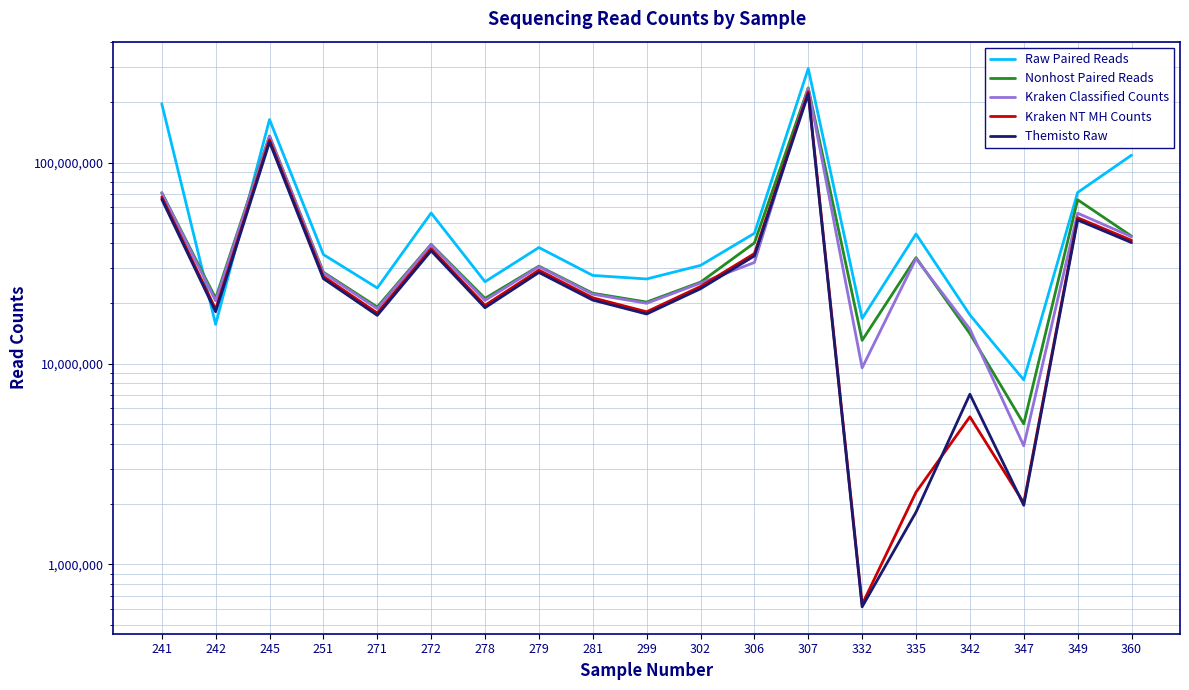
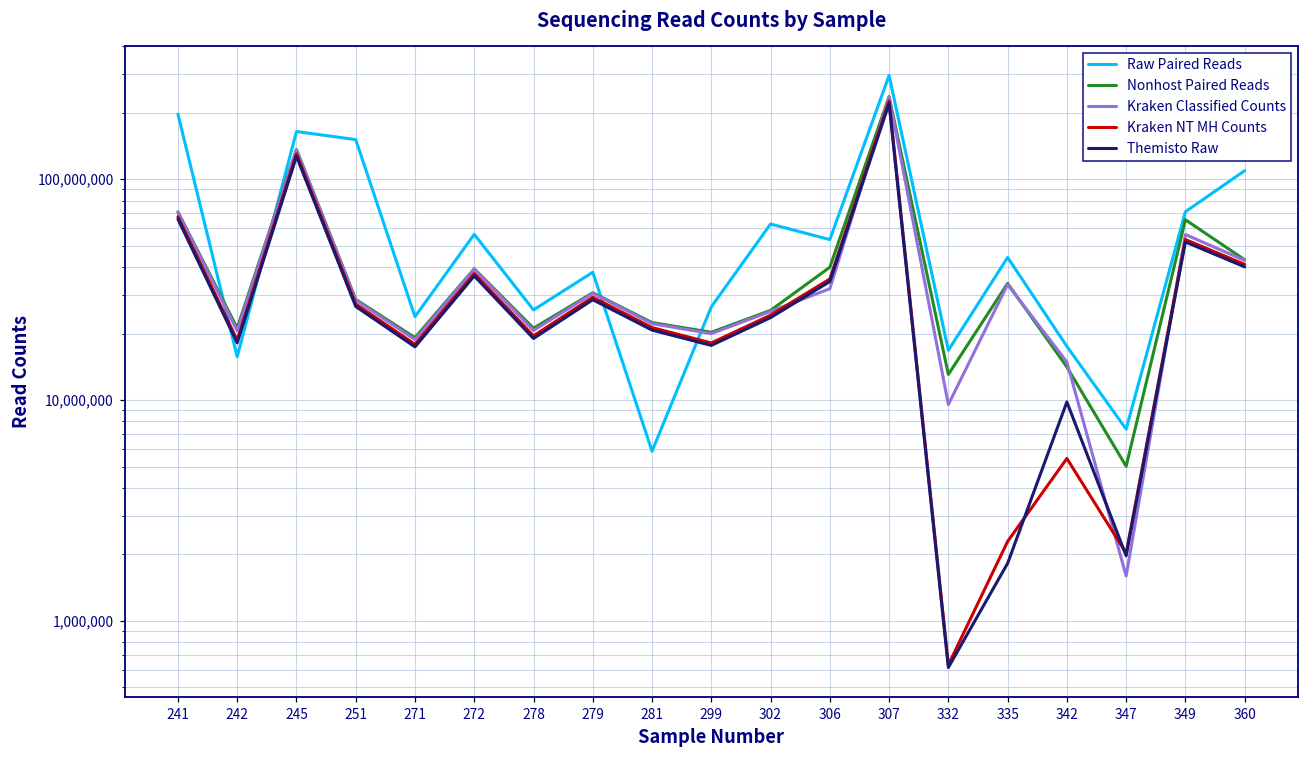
Raw Paired Reads, 251: 35,000,000 -> 150,000,000
Raw Paired Reads, 281: 28,000,000 -> 5,900,000
Raw Paired Reads, 302: 31,000,000 -> 63,000,000
Raw Paired Reads, 306: 45,000,000 -> 53,000,000
Themisto Raw, 342: 7,000,000 -> 10,000,000
Raw Paired Reads, 347: 8,300,000 -> 7,400,000
Kraken Classified Counts, 347: 3,900,000 -> 1,600,000
